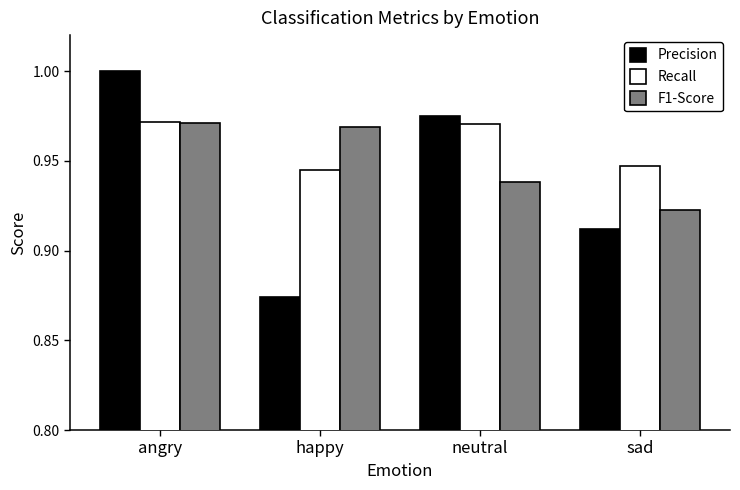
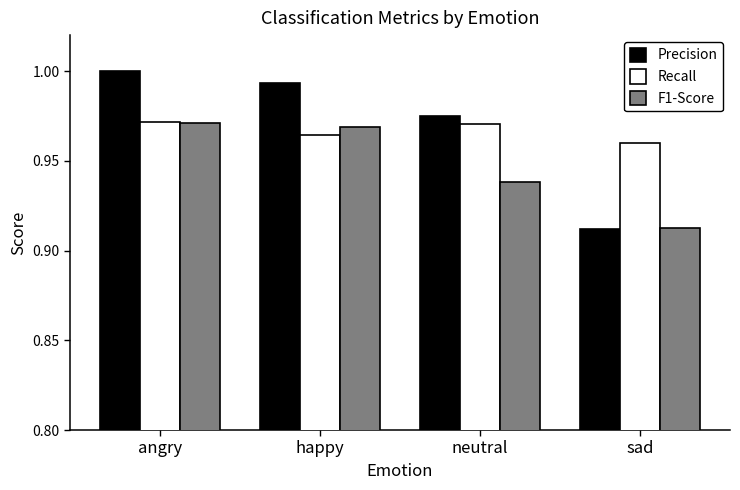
Precision, happy: 0.874 -> 0.994
Recall, happy: 0.945 -> 0.964
Recall, sad: 0.947 -> 0.960
F1-Score, sad: 0.922 -> 0.913
